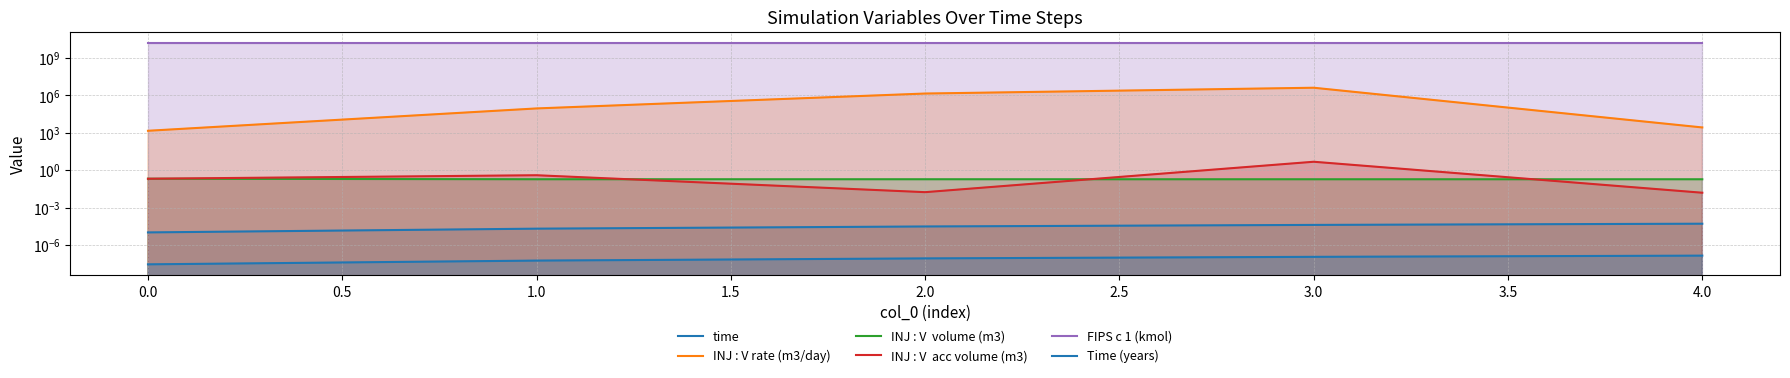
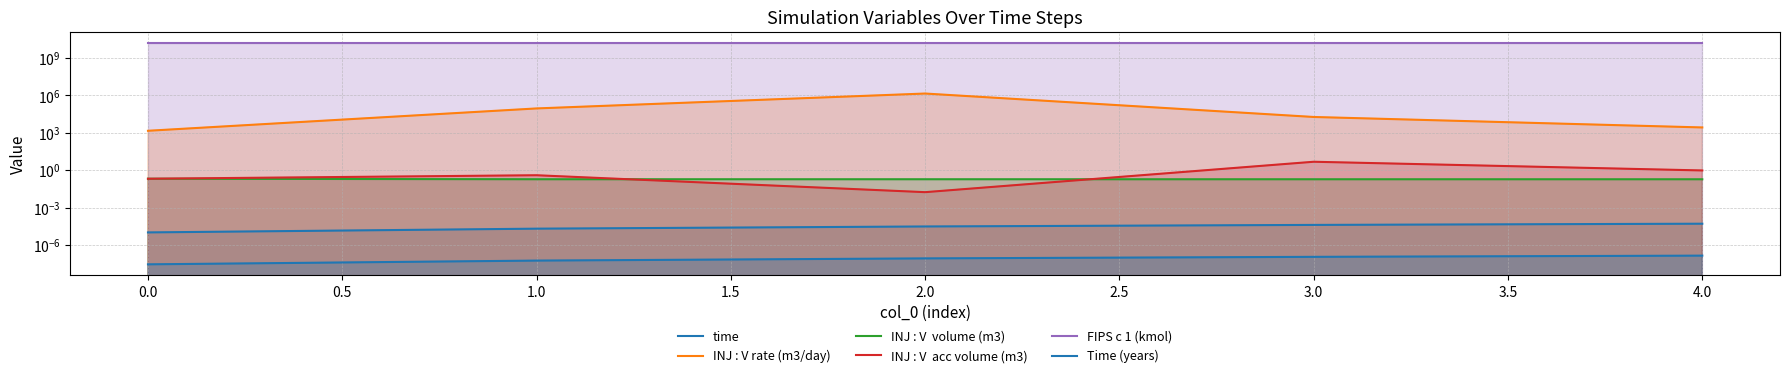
INJ : V rate (m3/day), 3.0: 4000000 -> 20000
INJ : V acc volume (m3), 4.0: 0.02 -> 1
